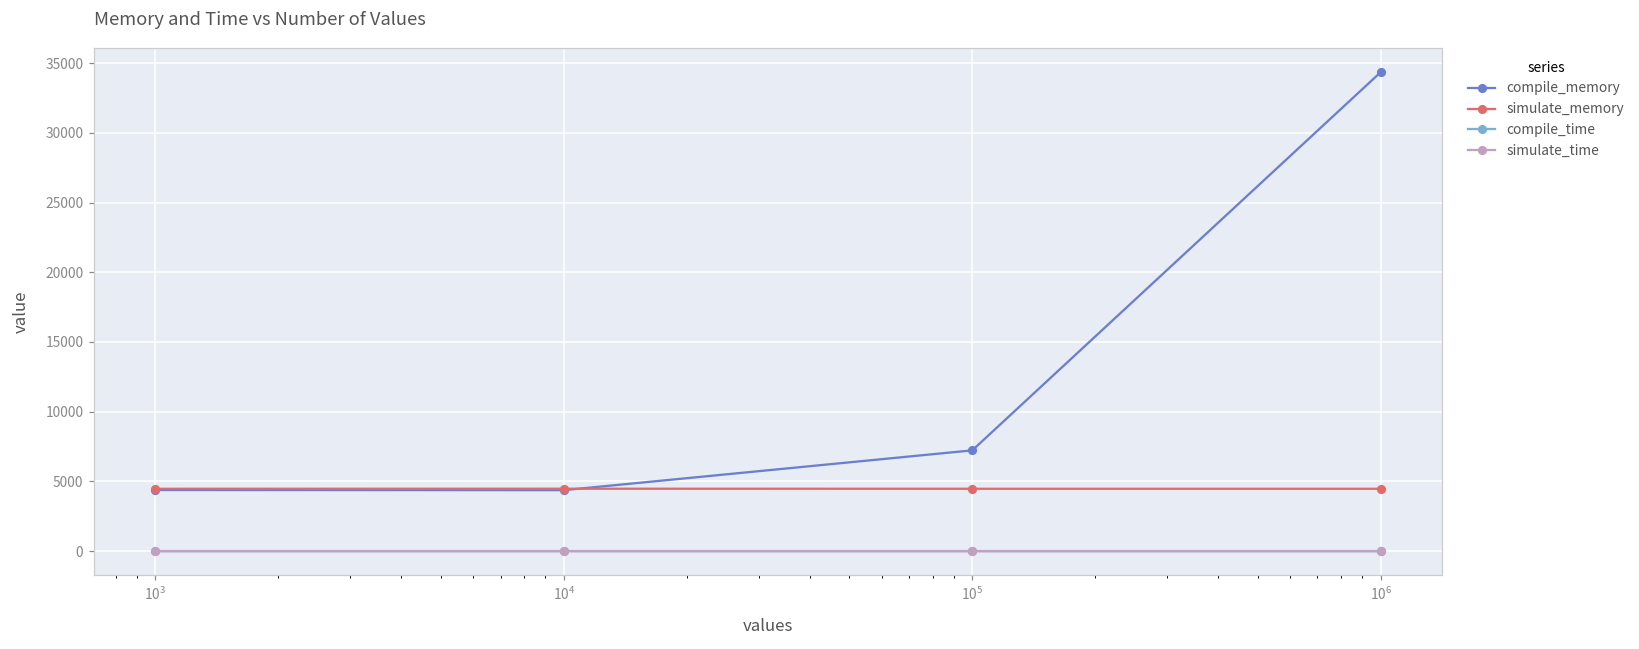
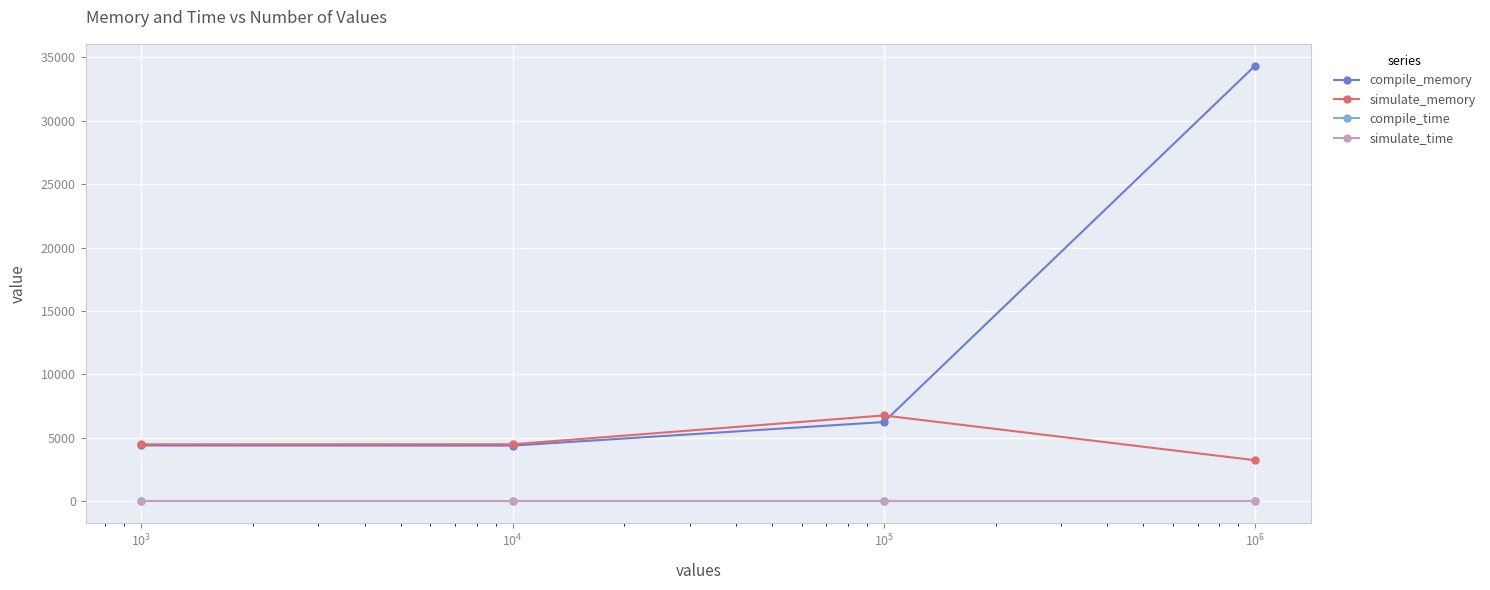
compile_memory, 10^5: 7200 -> 6200
simulate_memory, 10^5: 4500 -> 6800
simulate_memory, 10^6: 4500 -> 3200
